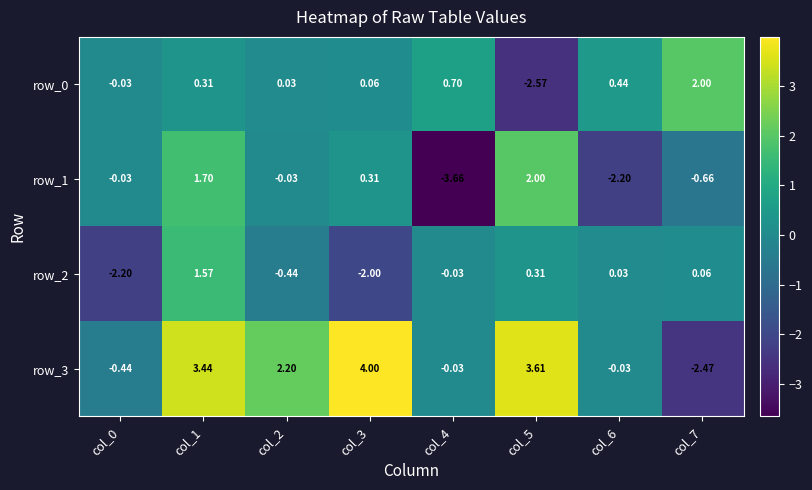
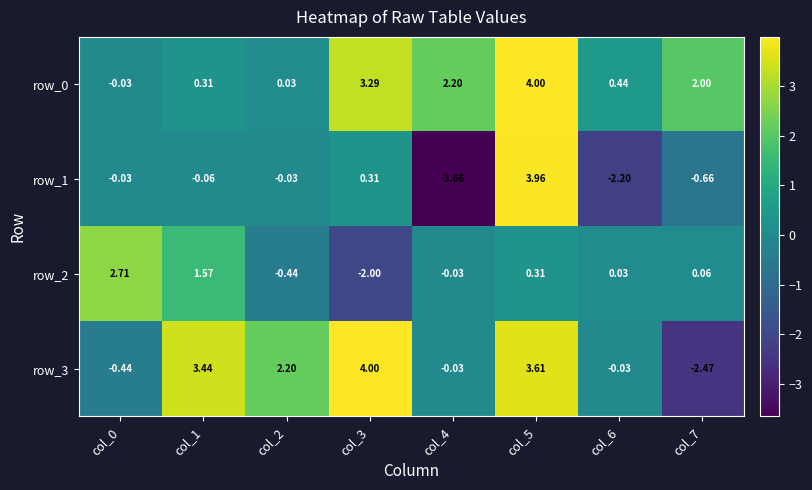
row_0, col_3: 0.06 -> 3.29
row_0, col_4: 0.70 -> 2.20
row_0, col_5: -2.57 -> 4.00
row_1, col_1: 1.70 -> -0.06
row_1, col_5: 2.00 -> 3.96
row_2, col_0: -2.20 -> 2.71
